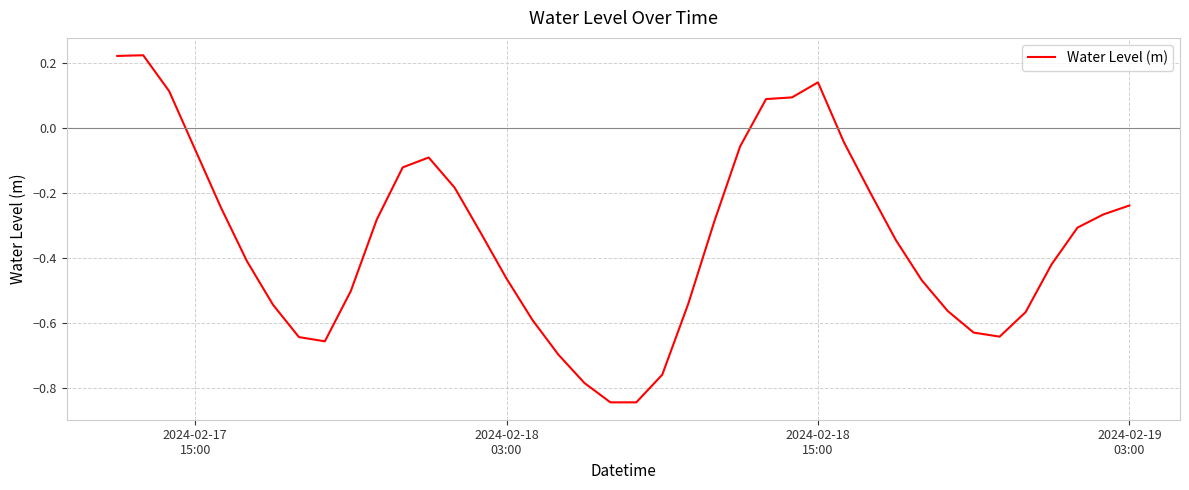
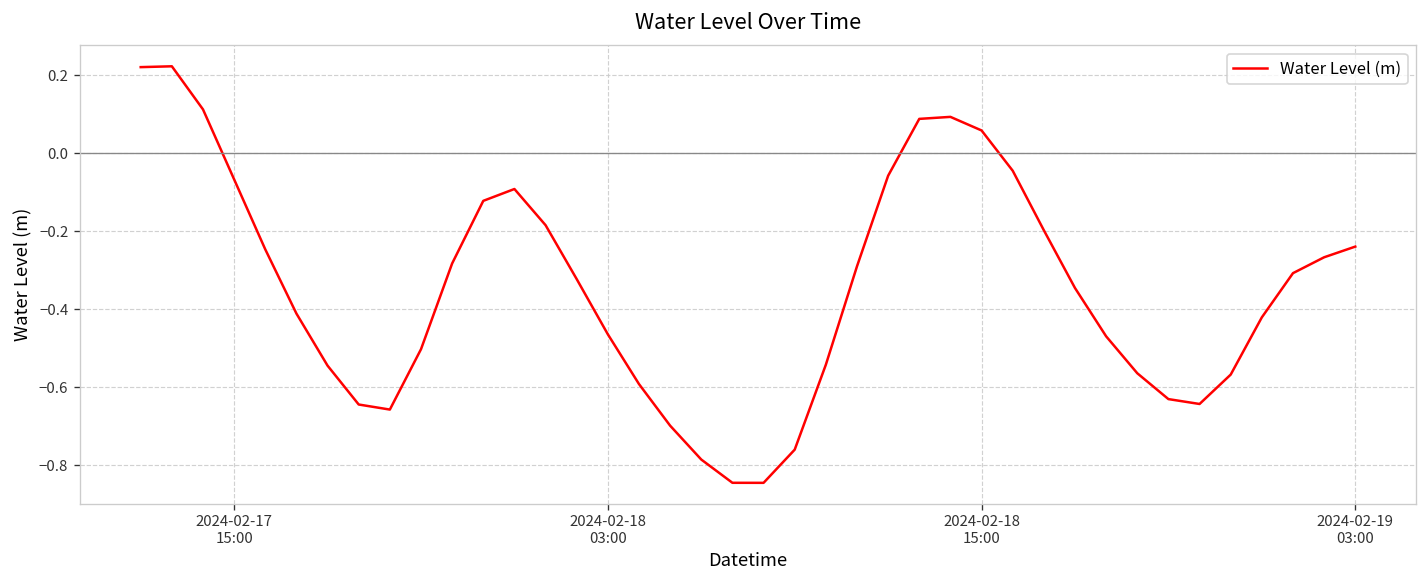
2024-02-18 15:00: 0.14 -> 0.06
